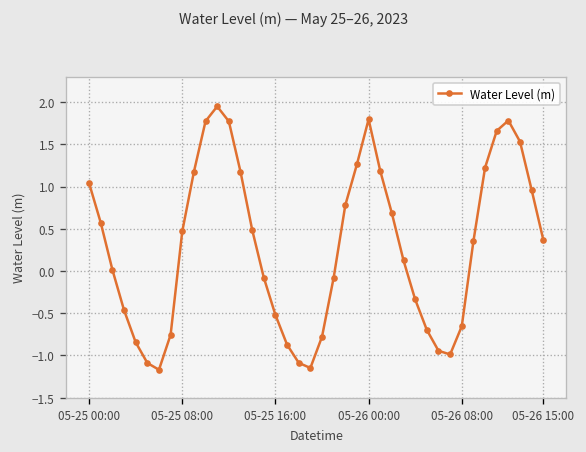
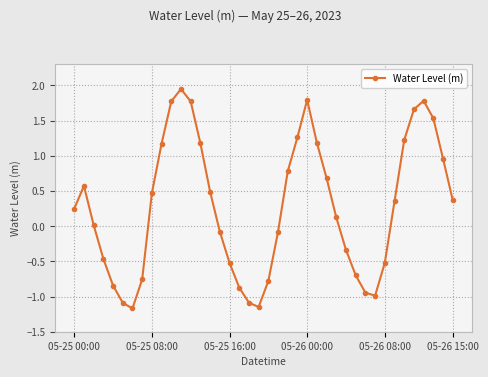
05-25 00:00: 1.0 -> 0.2
05-26 08:00: -0.7 -> -0.5
